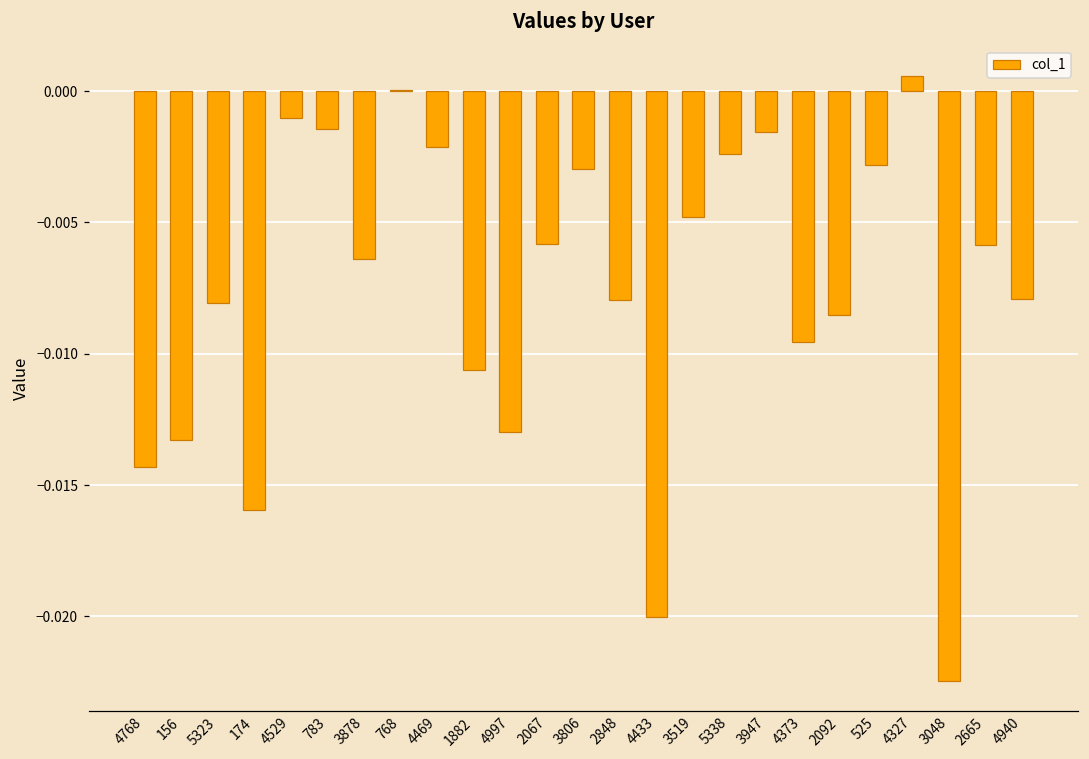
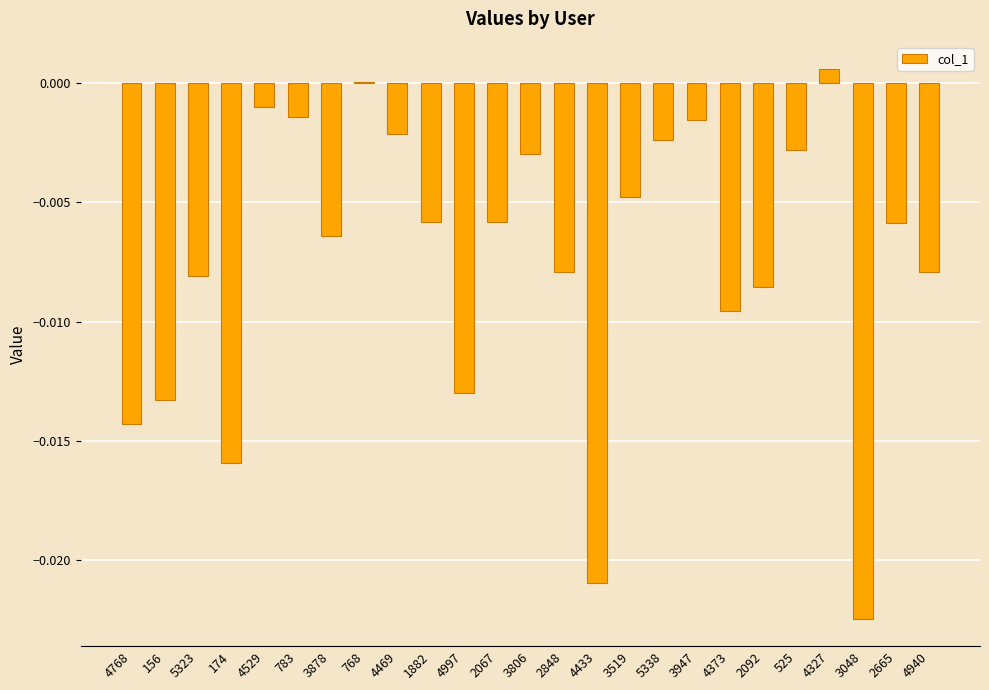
1882: -0.0106 -> -0.0058
4433: -0.0200 -> -0.0209
